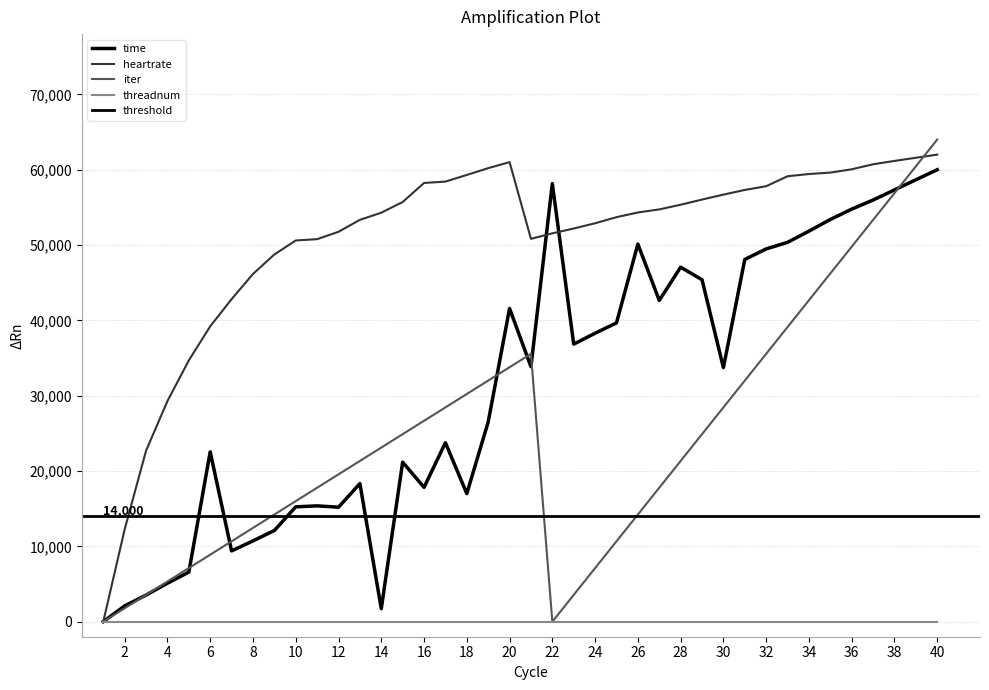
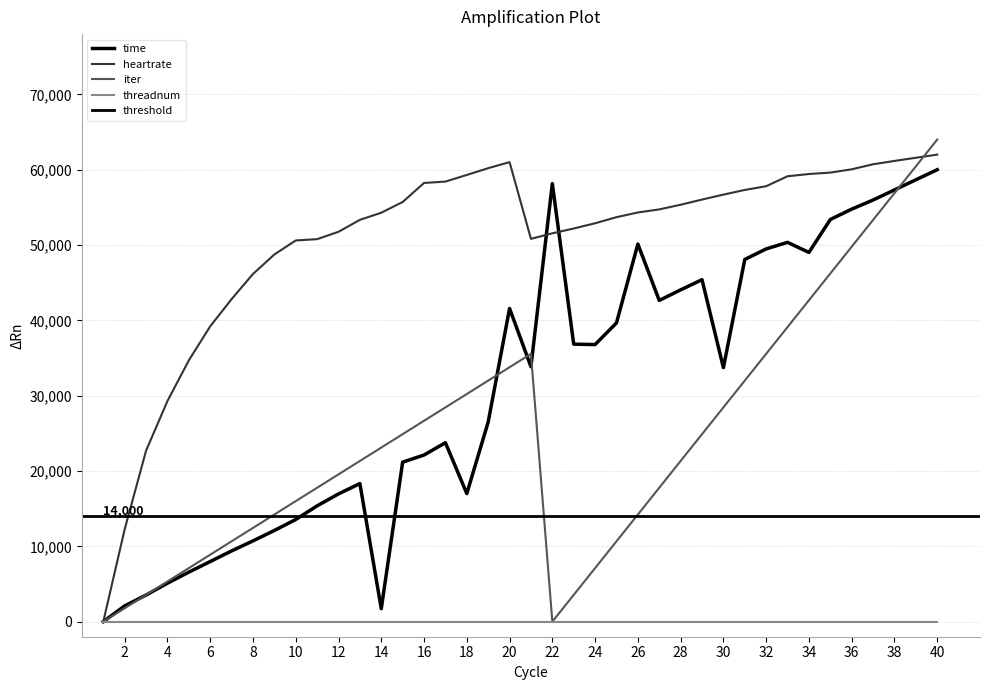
time, 6: 23,000 -> 8,000
time, 10: 15,000 -> 14,000
time, 12: 15,000 -> 17,000
time, 16: 18,000 -> 22,000
time, 24: 38,000 -> 37,000
time, 28: 47,000 -> 44,000
time, 34: 52,000 -> 49,000
